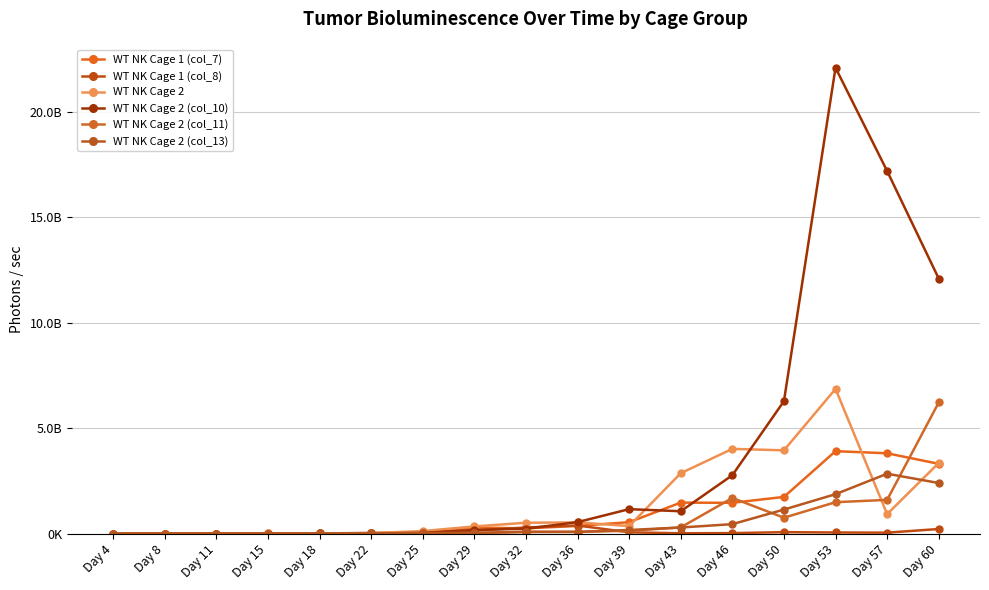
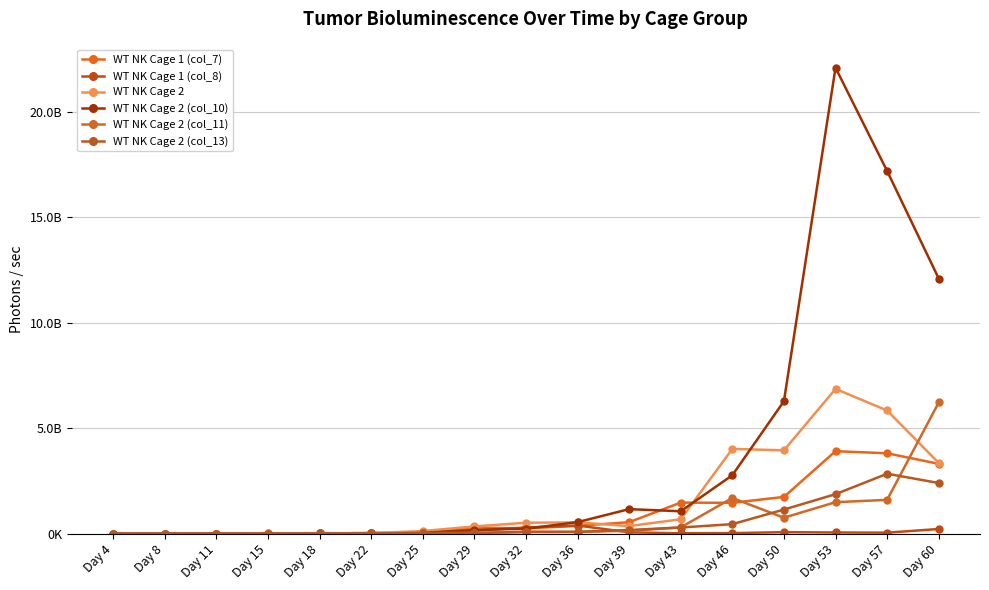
WT NK Cage 2, Day 43: 2900000000 -> 700000000
WT NK Cage 2, Day 57: 900000000 -> 5800000000
